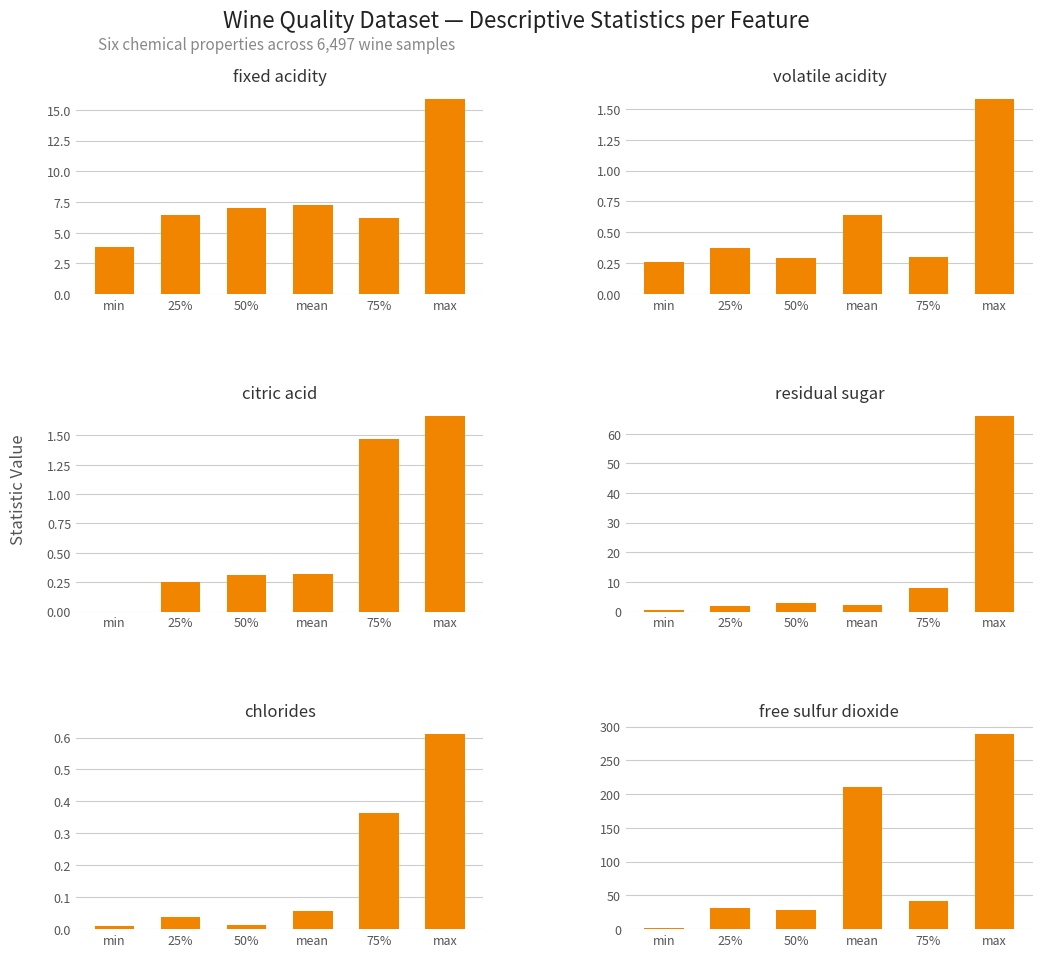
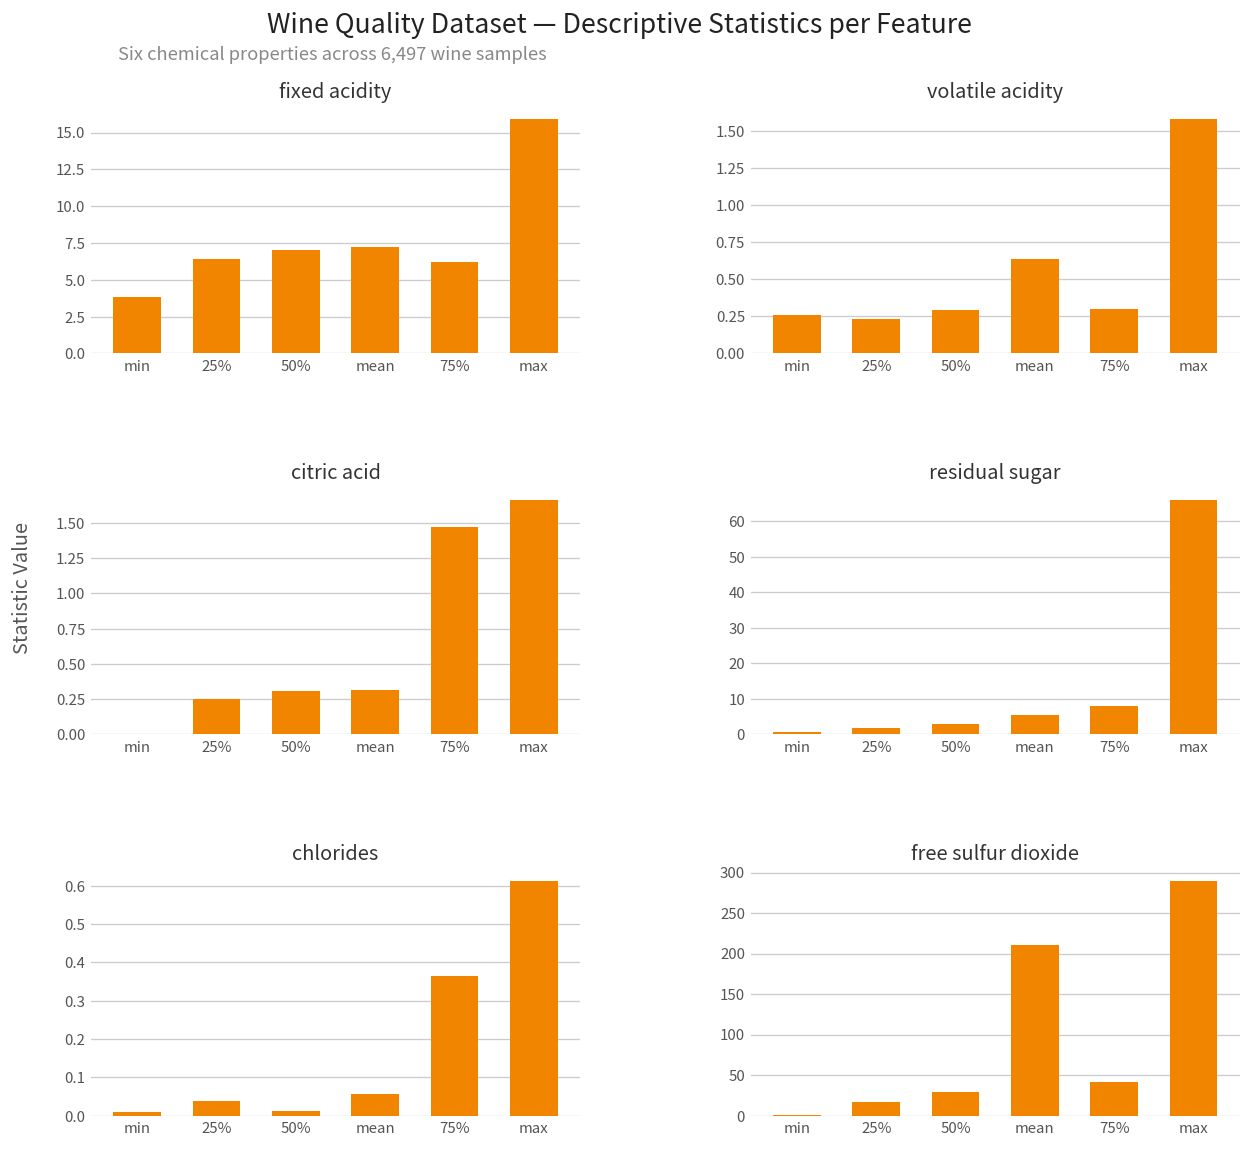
volatile acidity, 25%: 0.37 -> 0.23
residual sugar, mean: 2 -> 5
free sulfur dioxide, 25%: 30 -> 20
